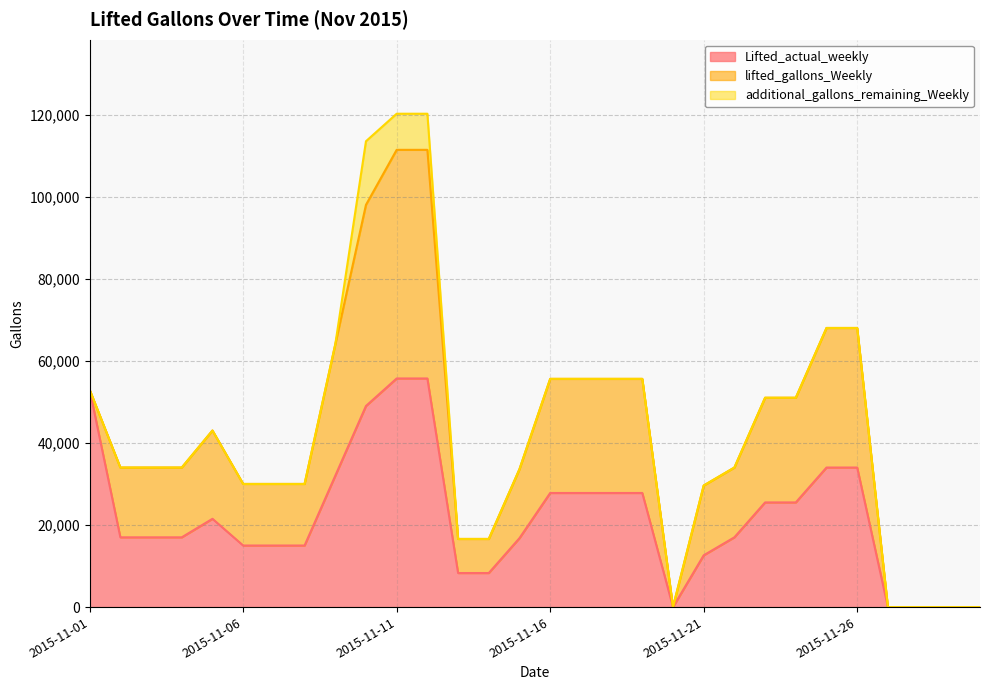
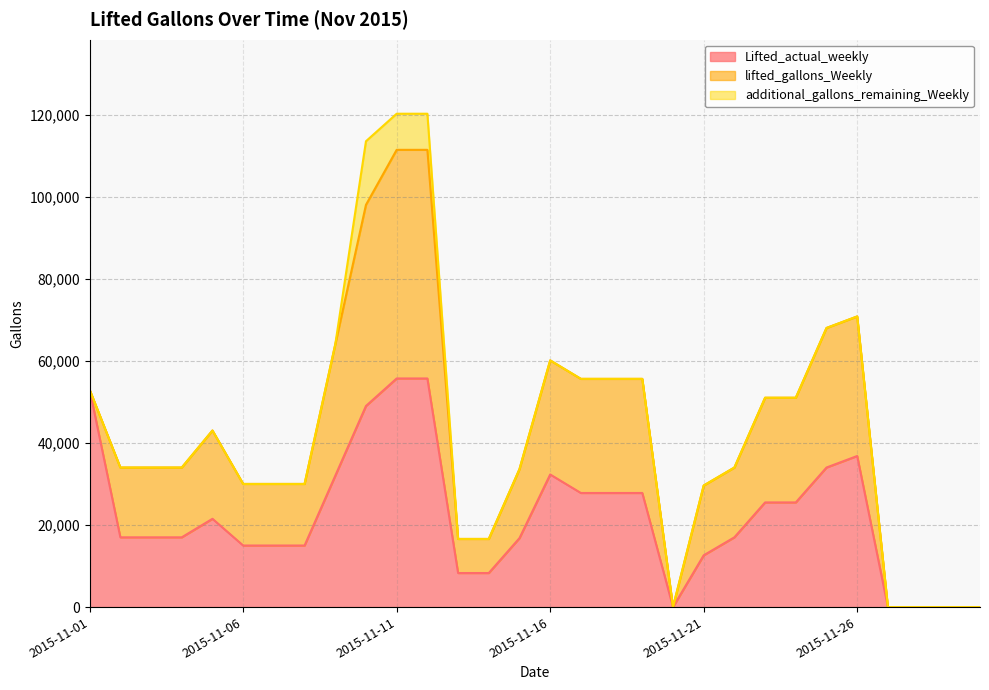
Lifted_actual_weekly, 2015-11-16: 28,000 -> 32,000
Lifted_actual_weekly, 2015-11-26: 34,000 -> 37,000
